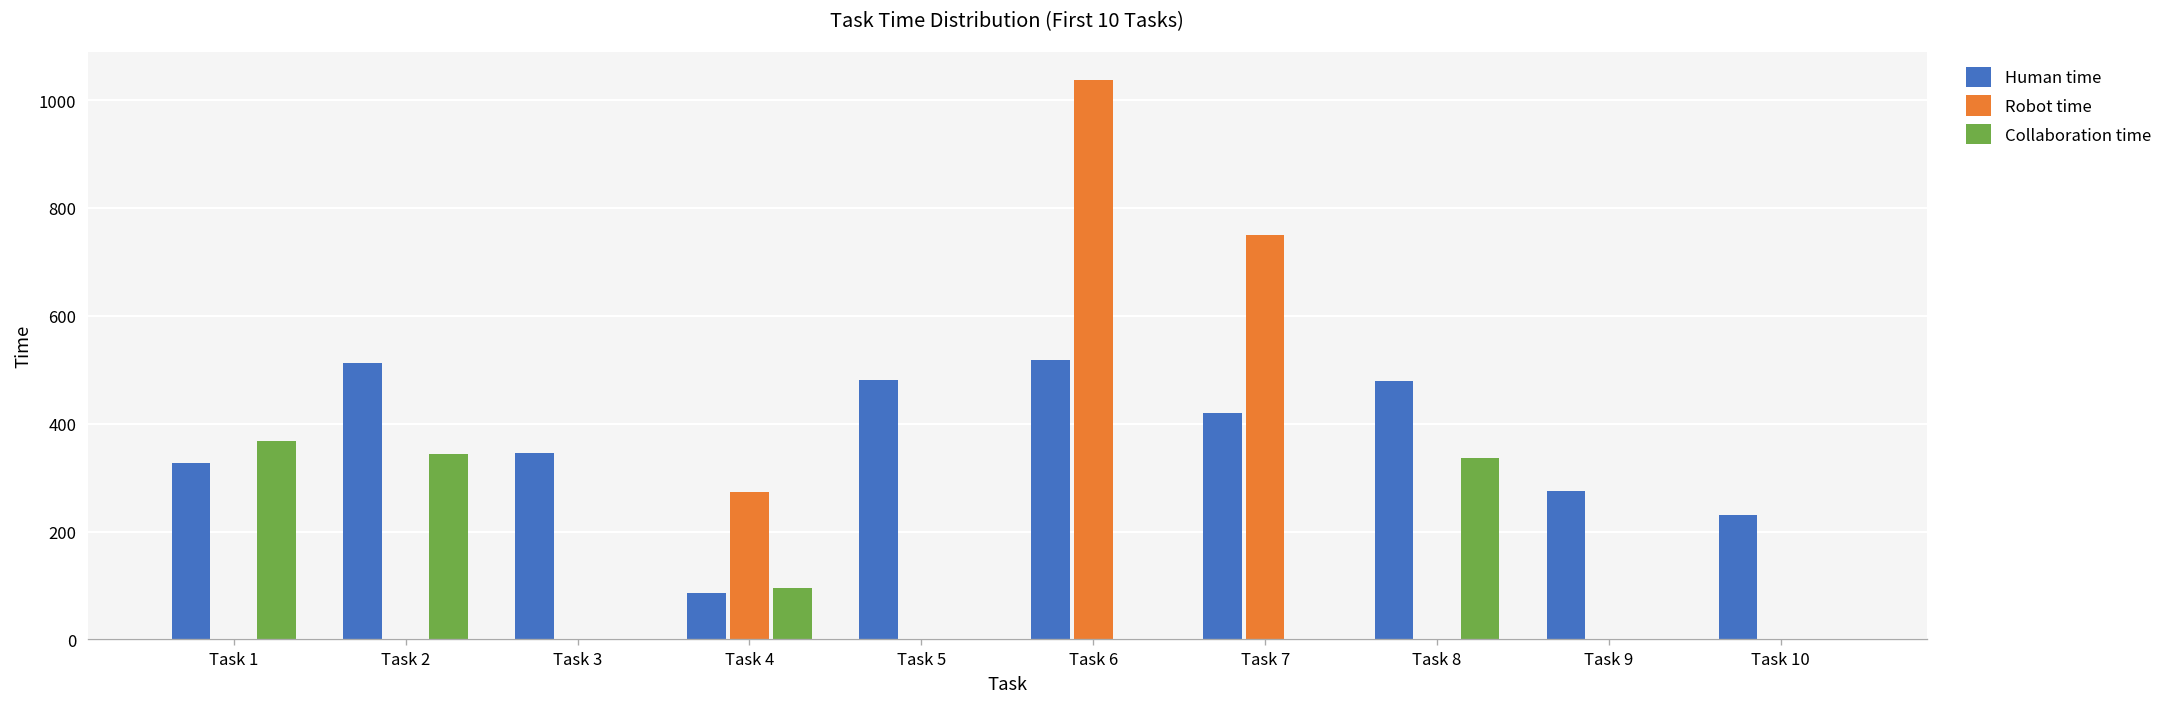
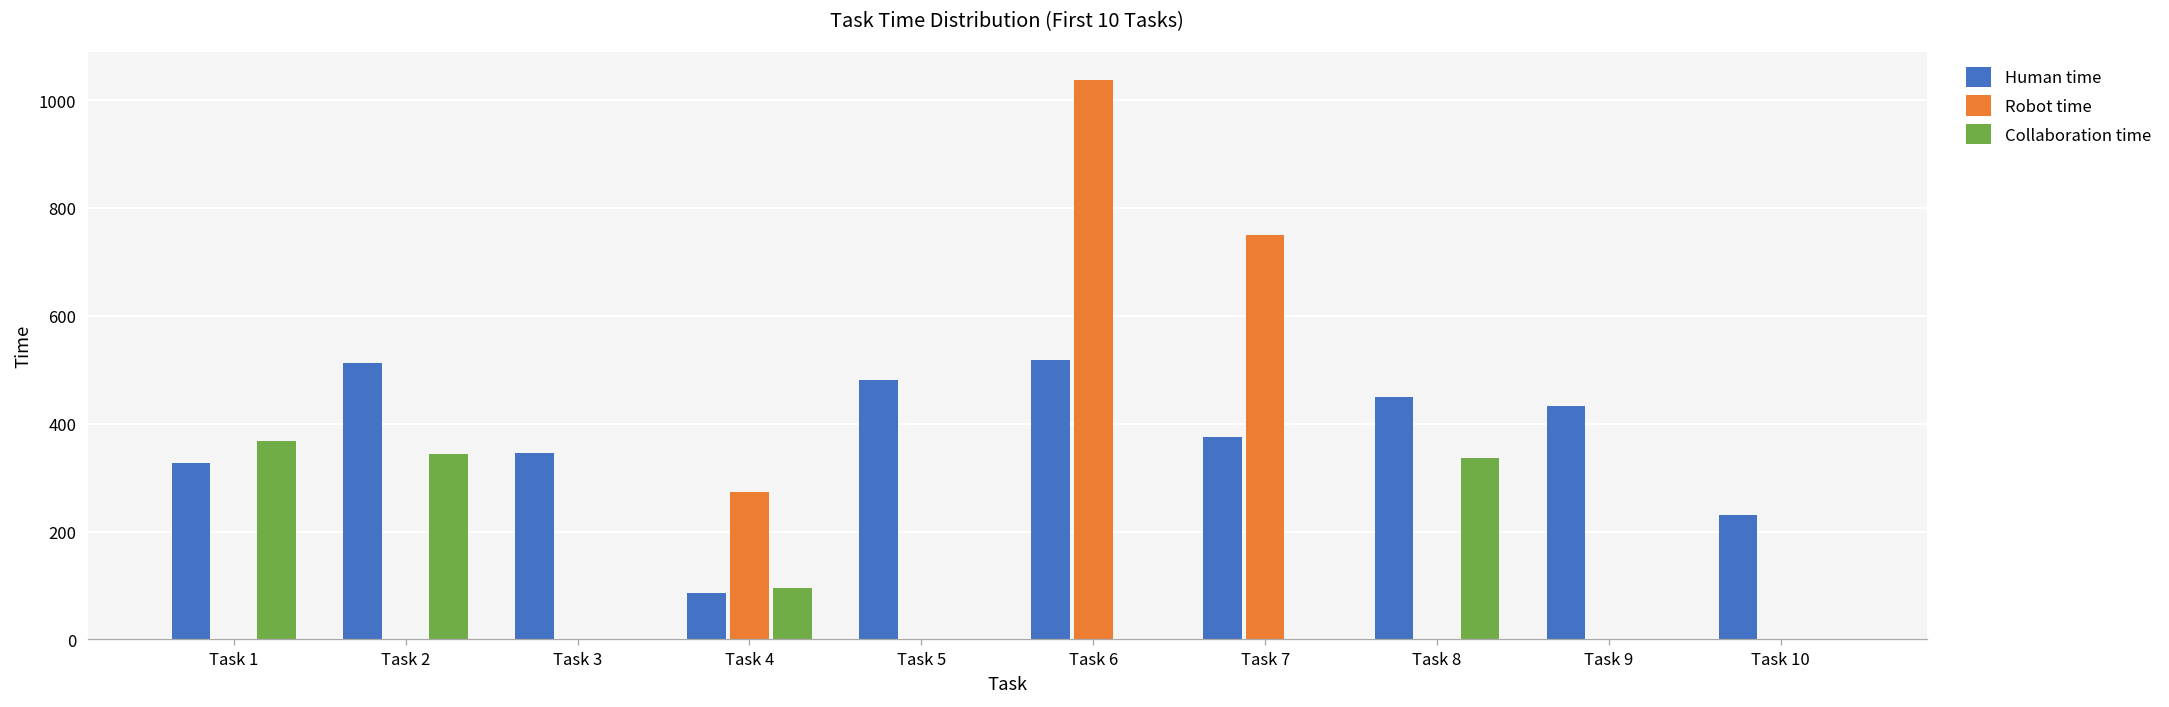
Human time, Task 7: 420 -> 380
Human time, Task 8: 480 -> 450
Human time, Task 9: 280 -> 430
